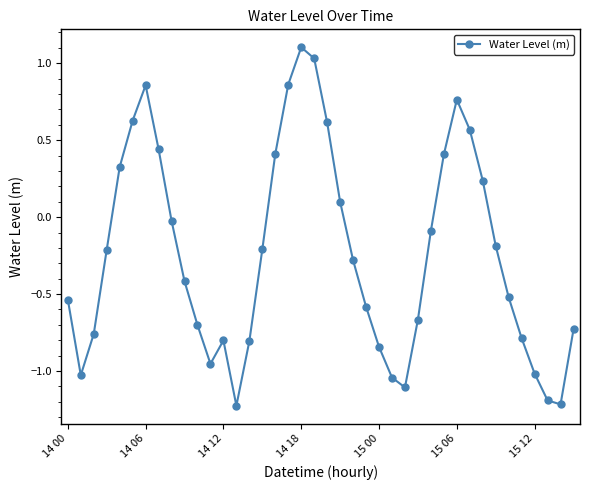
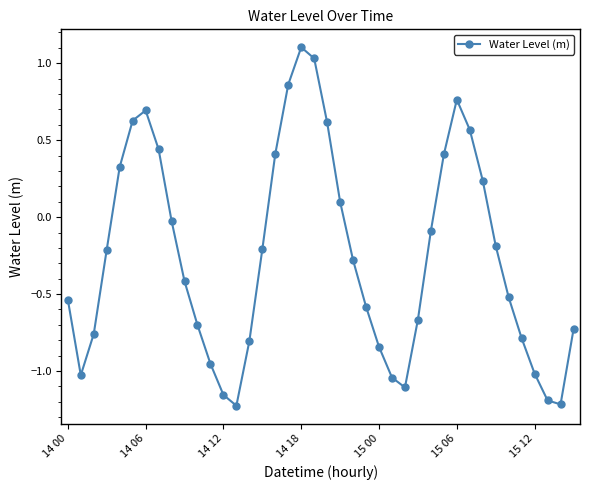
14 06: 0.86 -> 0.69
14 12: -0.80 -> -1.16
